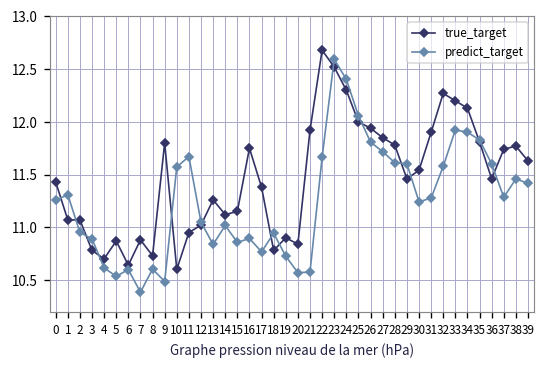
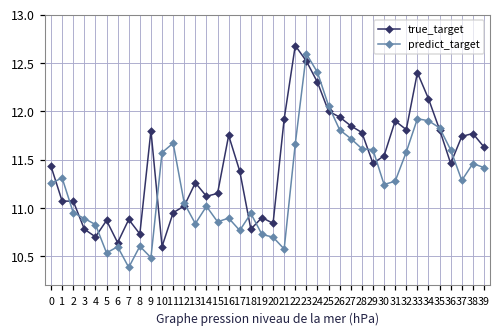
predict_target, 4: 10.6 -> 10.8
predict_target, 20: 10.6 -> 10.7
true_target, 32: 12.3 -> 11.8
true_target, 33: 12.2 -> 12.4
